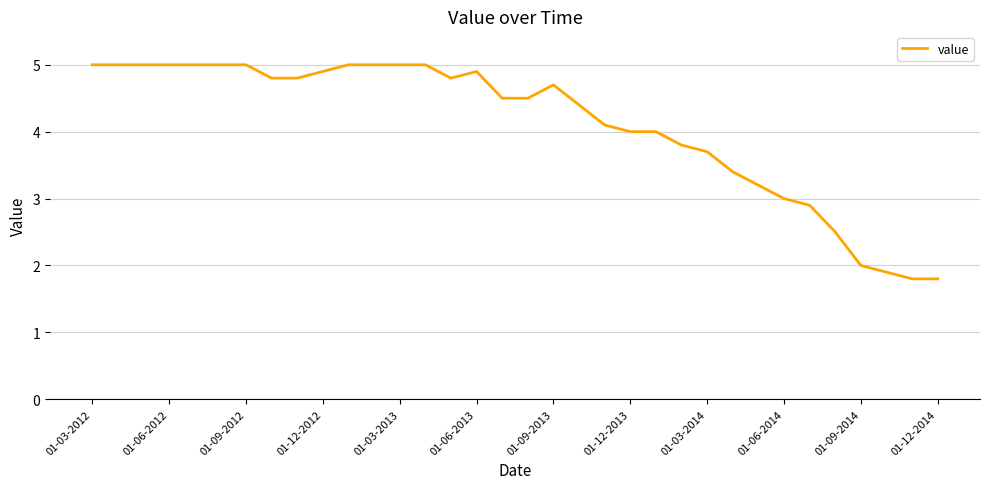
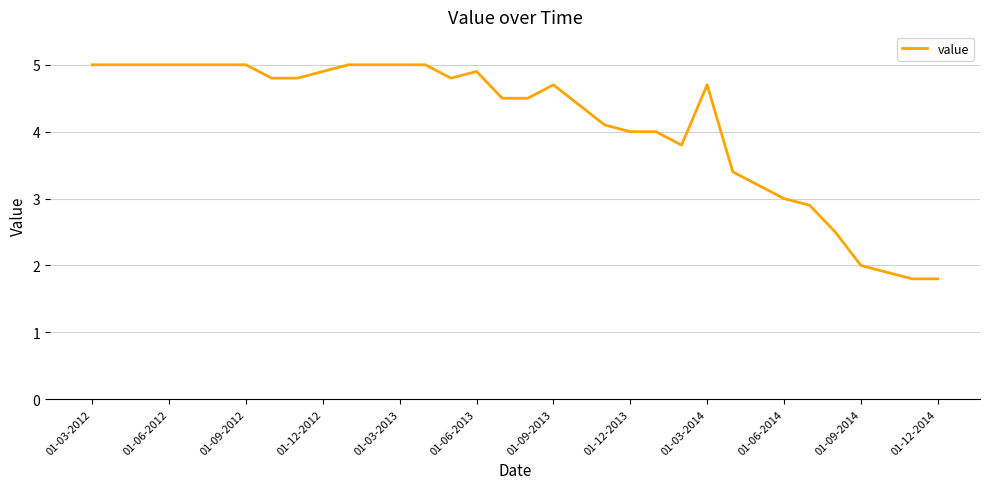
01-03-2014: 3.7 -> 4.7
